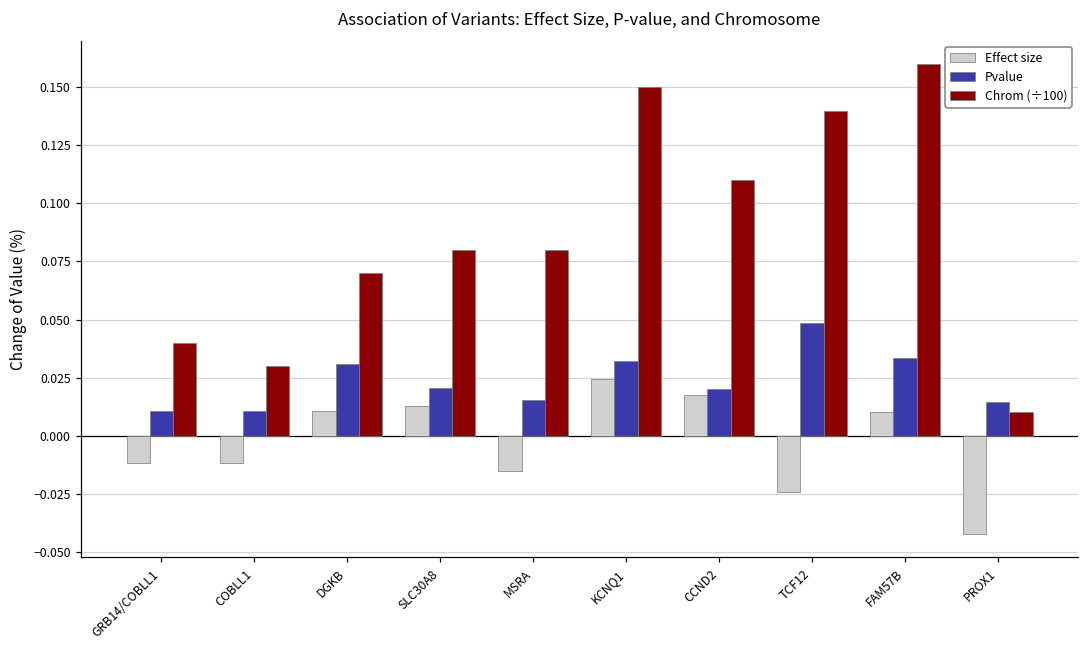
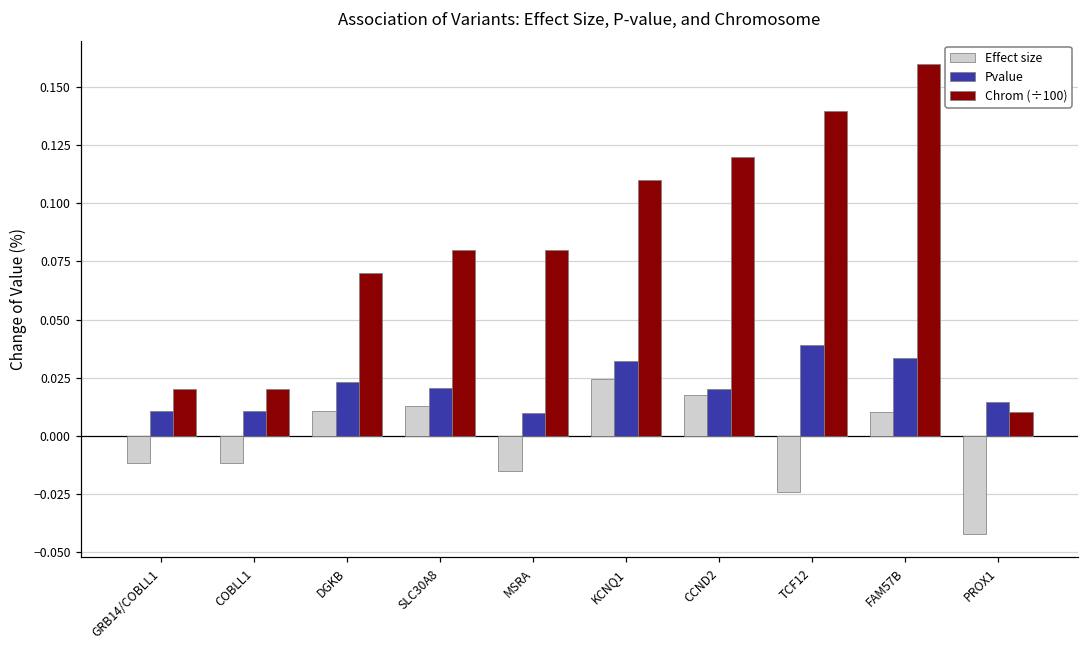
Chrom (÷100), GRB14/COBLL1: 0.040 -> 0.020
Chrom (÷100), COBLL1: 0.030 -> 0.020
Pvalue, DGKB: 0.031 -> 0.023
Pvalue, MSRA: 0.015 -> 0.010
Chrom (÷100), KCNQ1: 0.150 -> 0.110
Chrom (÷100), CCND2: 0.110 -> 0.120
Pvalue, TCF12: 0.049 -> 0.039
